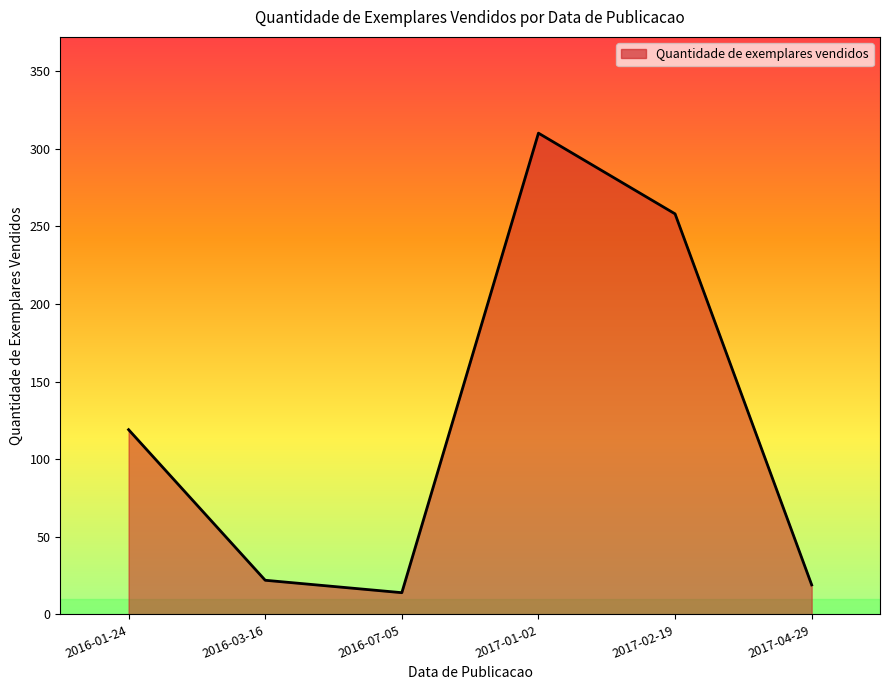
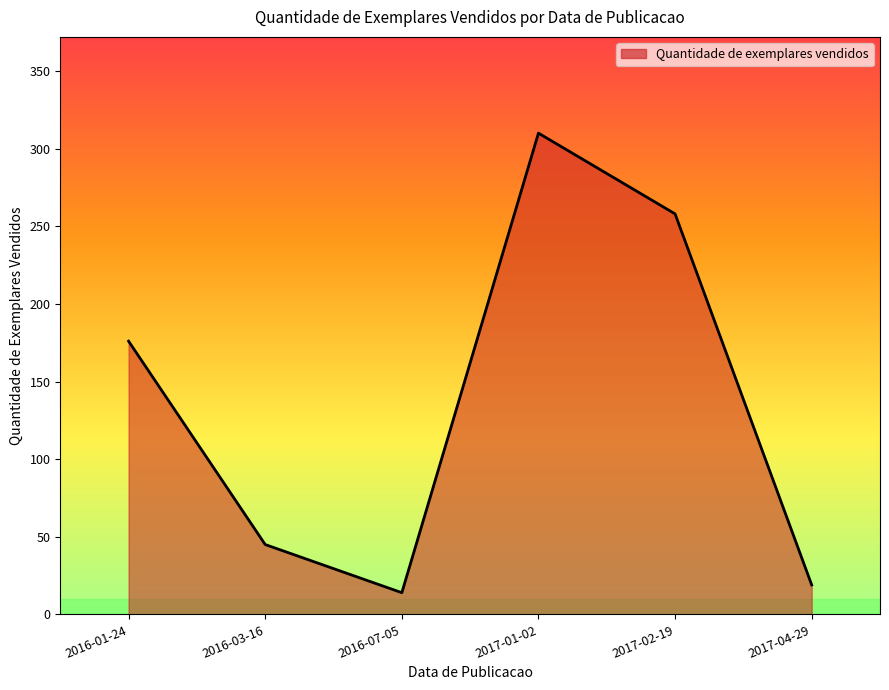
2016-01-24: 119 -> 176
2016-03-16: 22 -> 45
